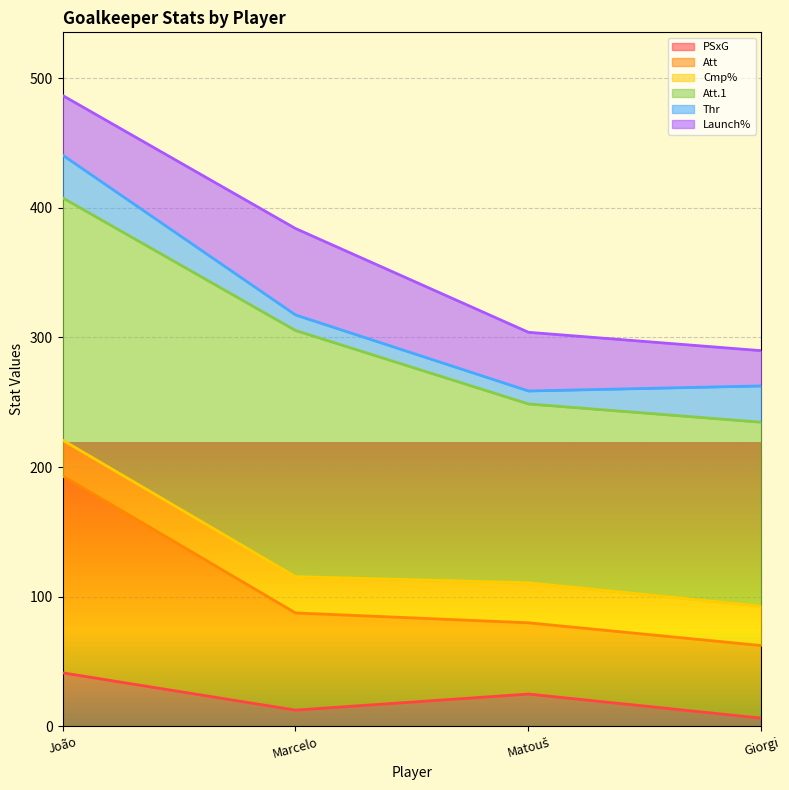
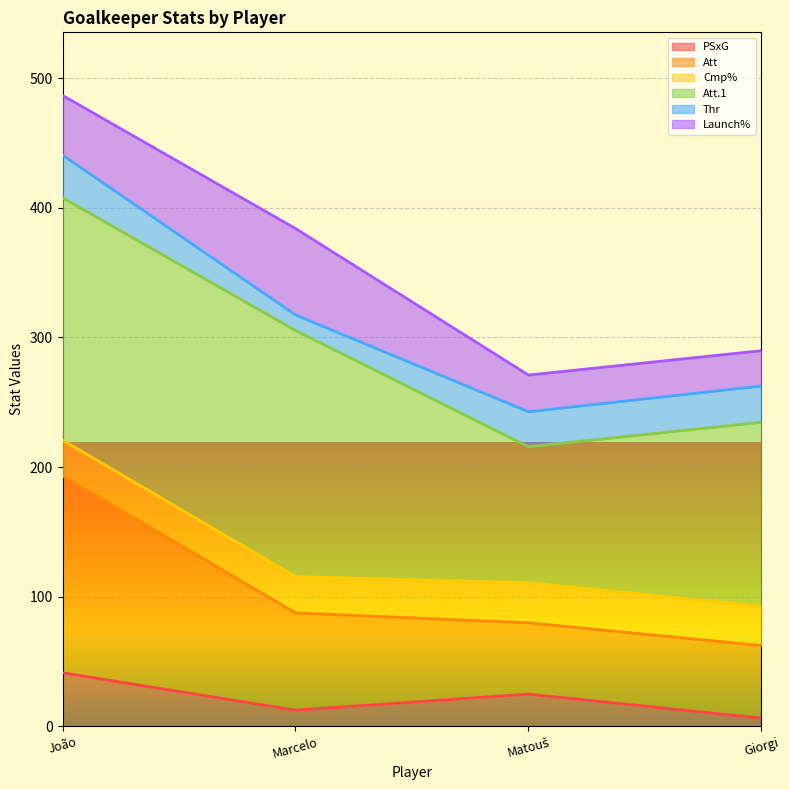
Att.1, Matouš: 138 -> 105
Thr, Matouš: 10 -> 27
Launch%, Matouš: 45 -> 28
